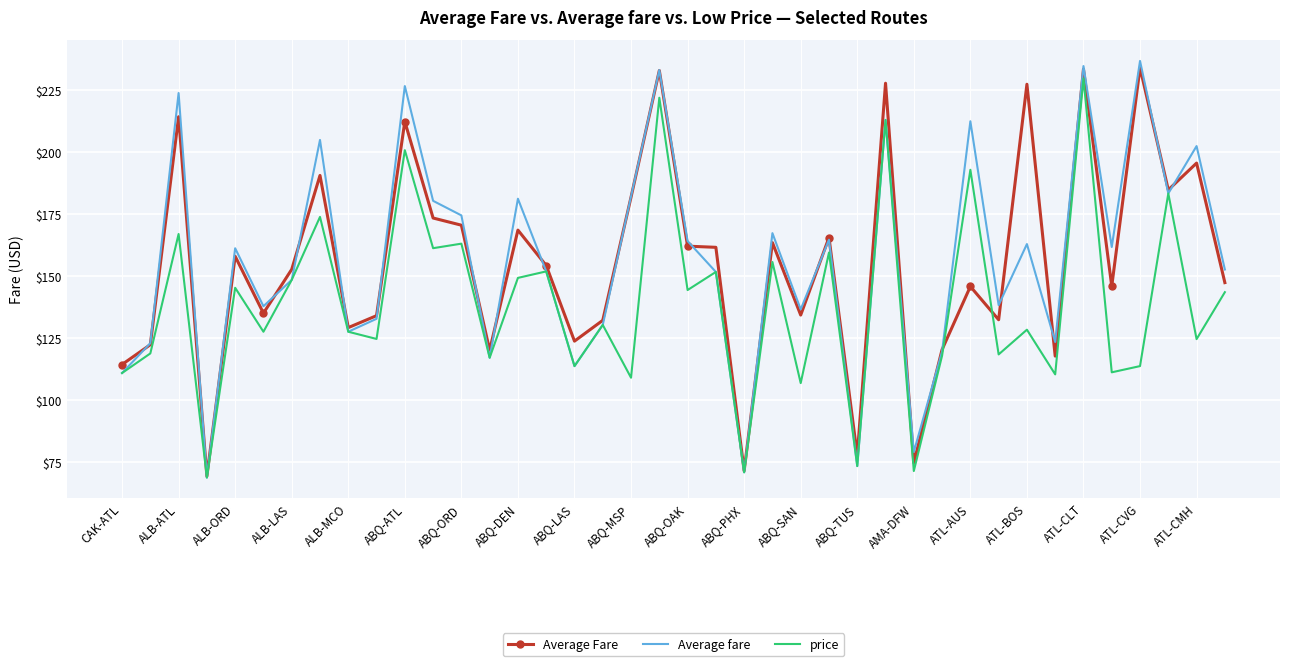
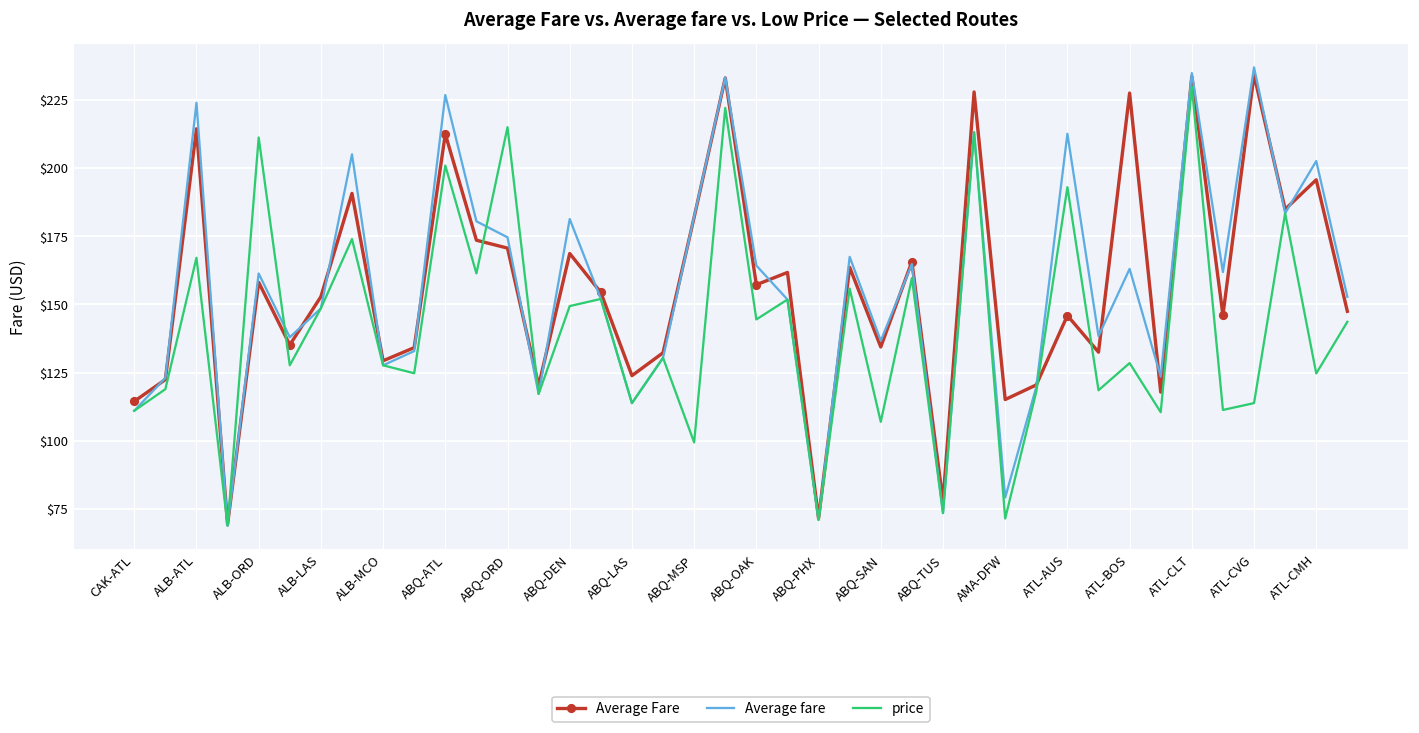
price, ALB-ORD: $145 -> $211
price, ABQ-ORD: $163 -> $215
price, ABQ-MSP: $109 -> $99
Average Fare, ABQ-OAK: $162 -> $157
Average Fare, AMA-DFW: $75 -> $115
